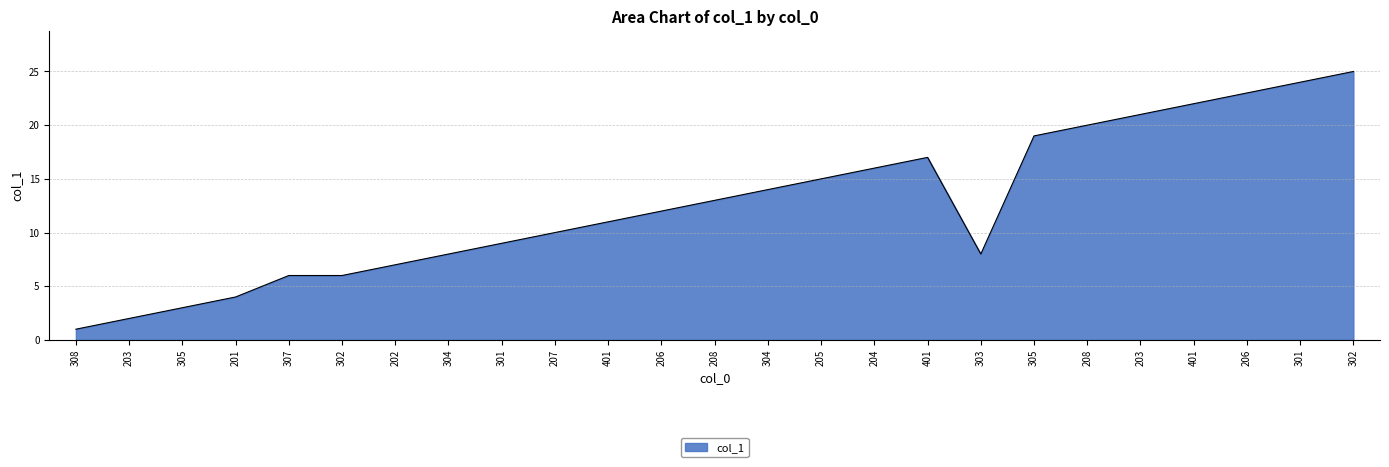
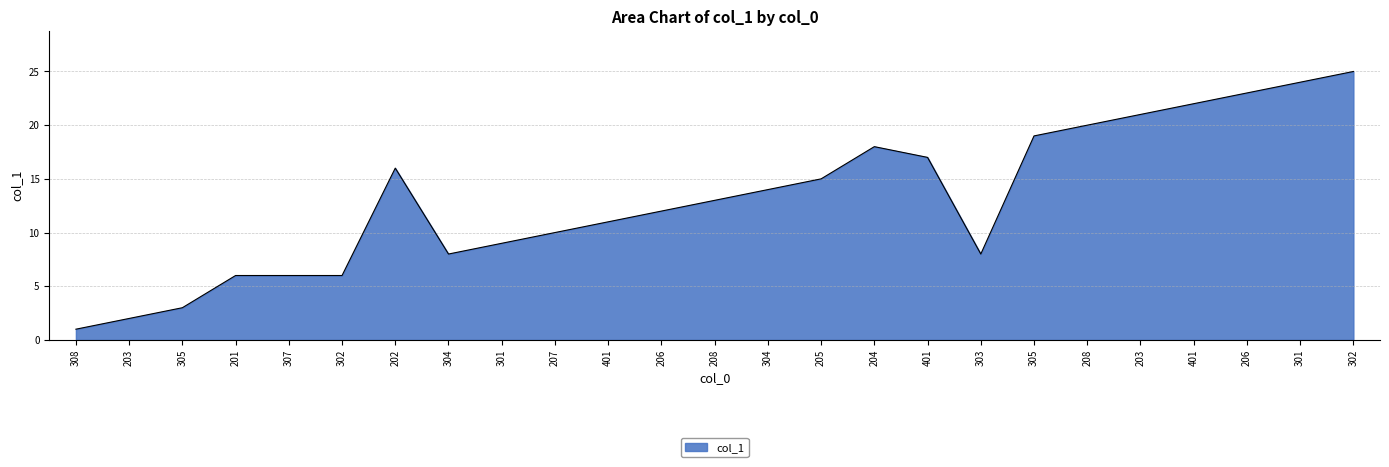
201: 4 -> 6
202: 7 -> 16
204: 16 -> 18
